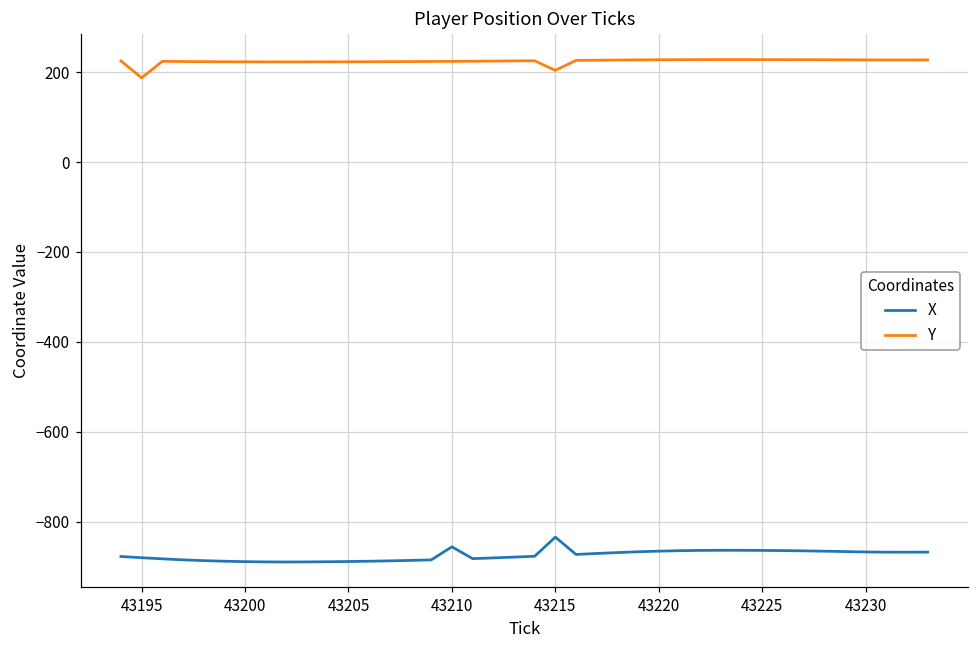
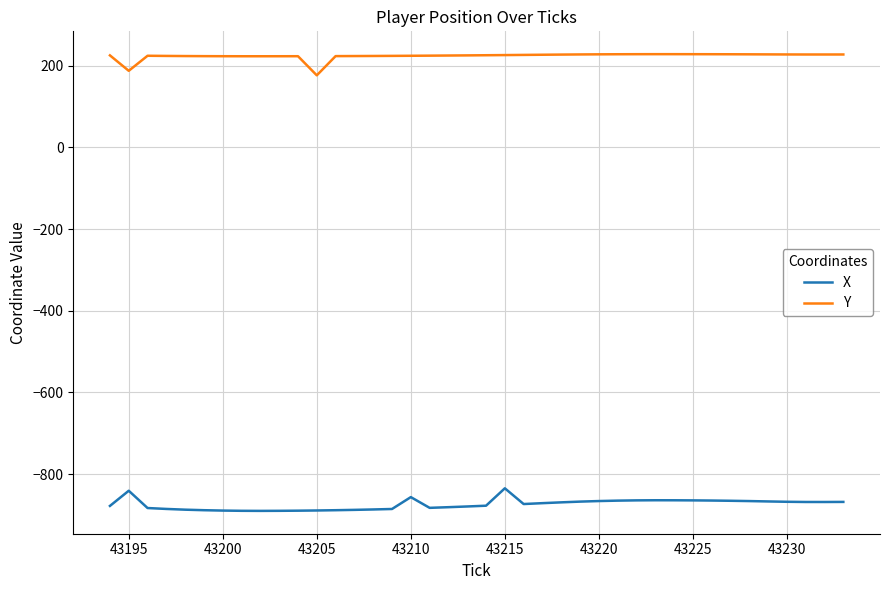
X, 43195: -880 -> -840
Y, 43205: 220 -> 180
Y, 43215: 200 -> 230
